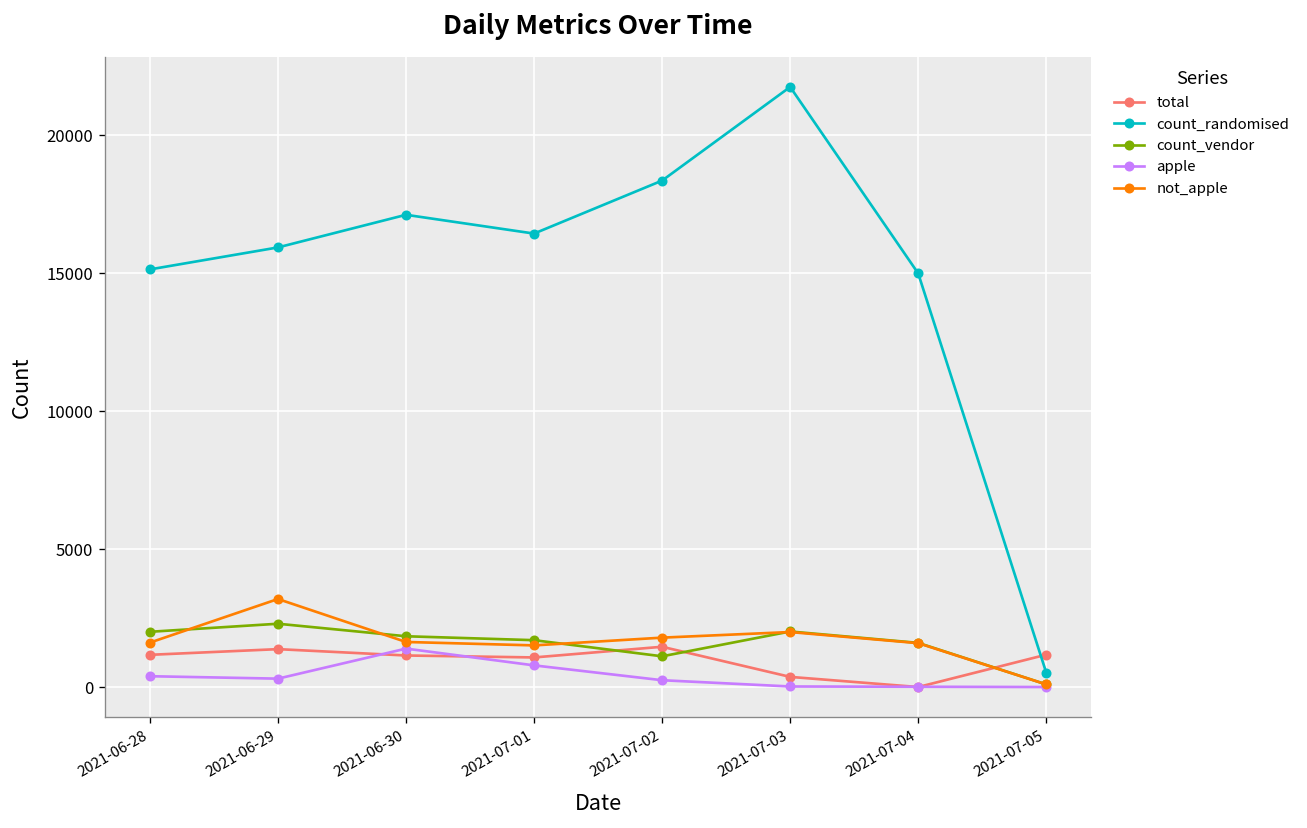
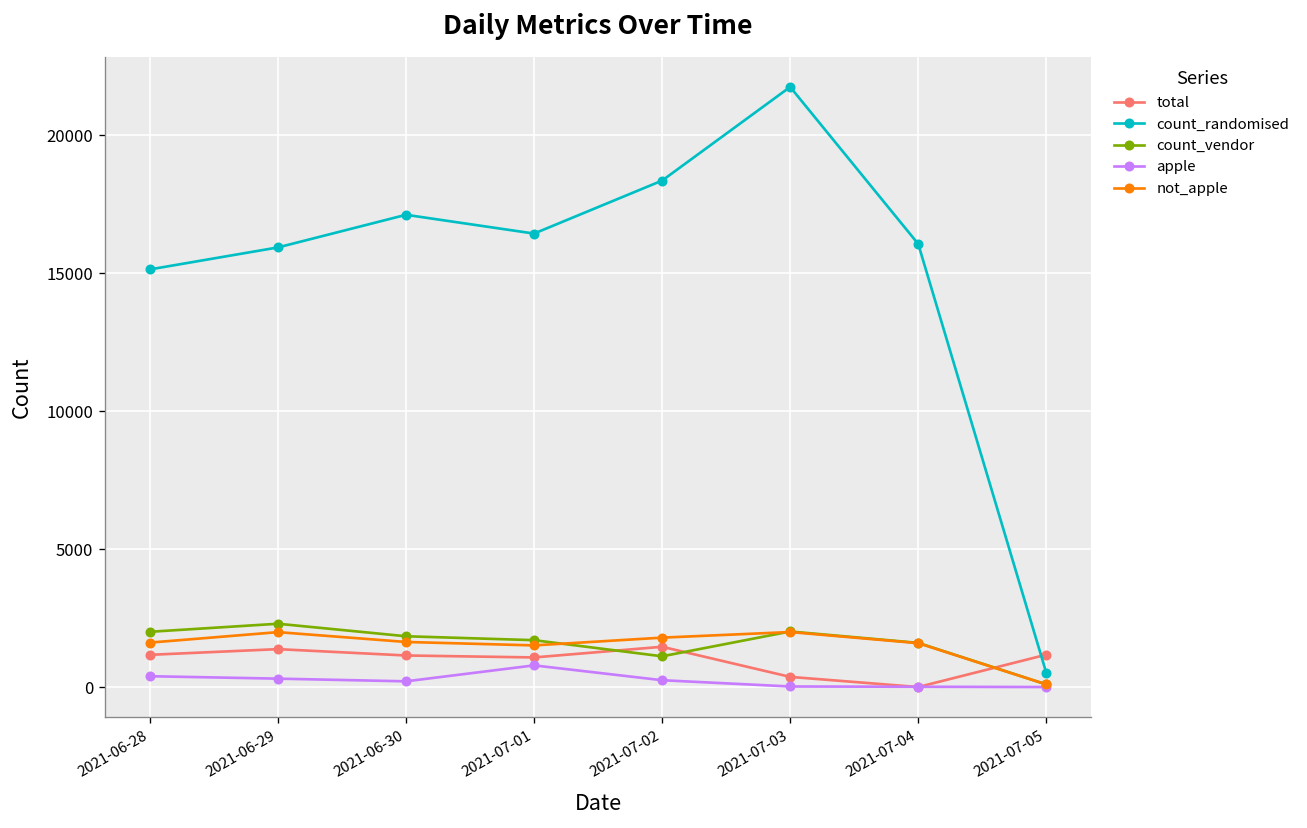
not_apple, 2021-06-29: 3200 -> 2000
apple, 2021-06-30: 1400 -> 200
count_randomised, 2021-07-04: 15000 -> 16100
